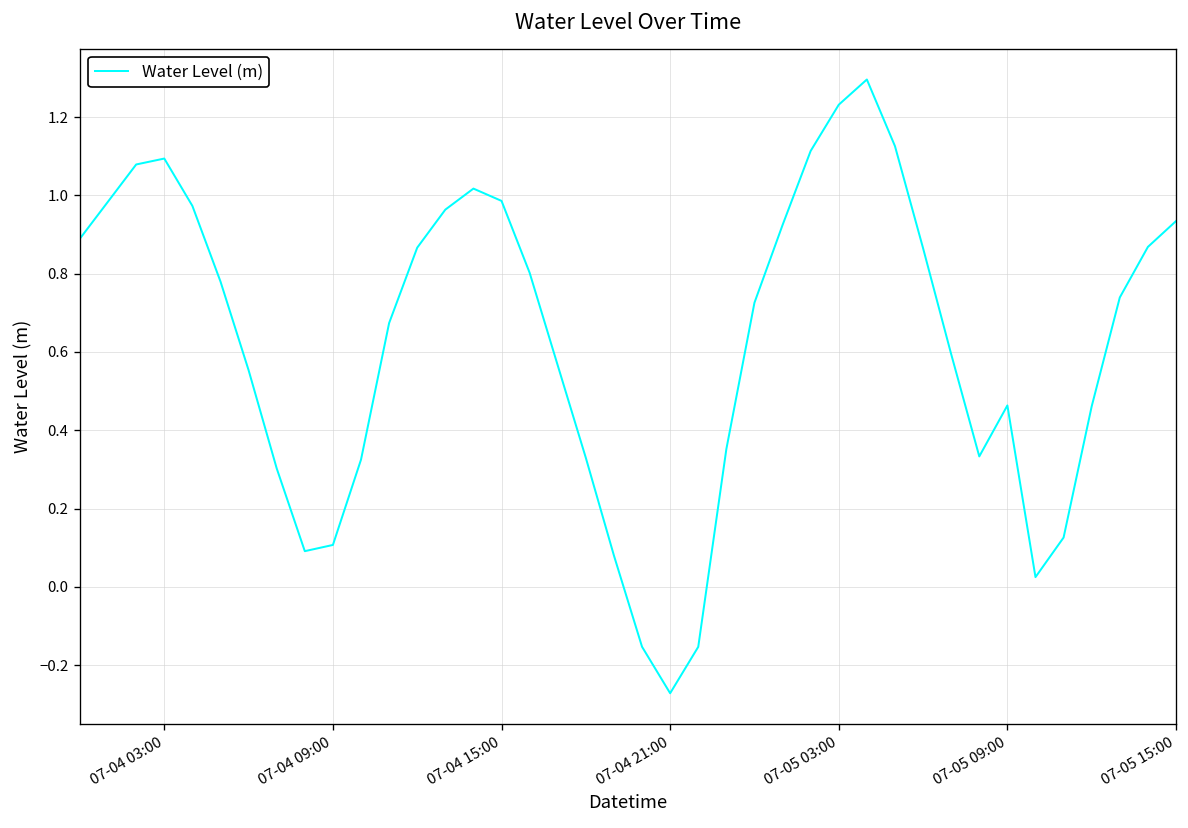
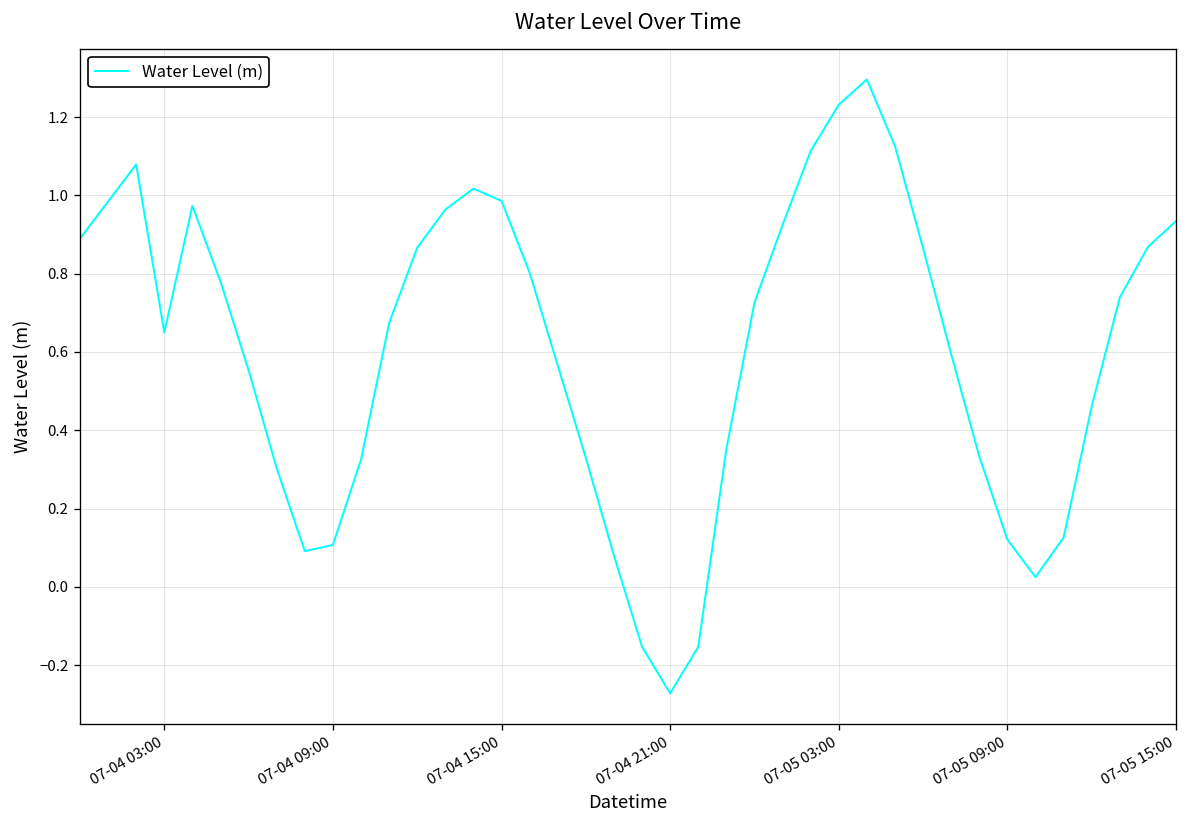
07-04 03:00: 1.09 -> 0.65
07-05 09:00: 0.46 -> 0.12
